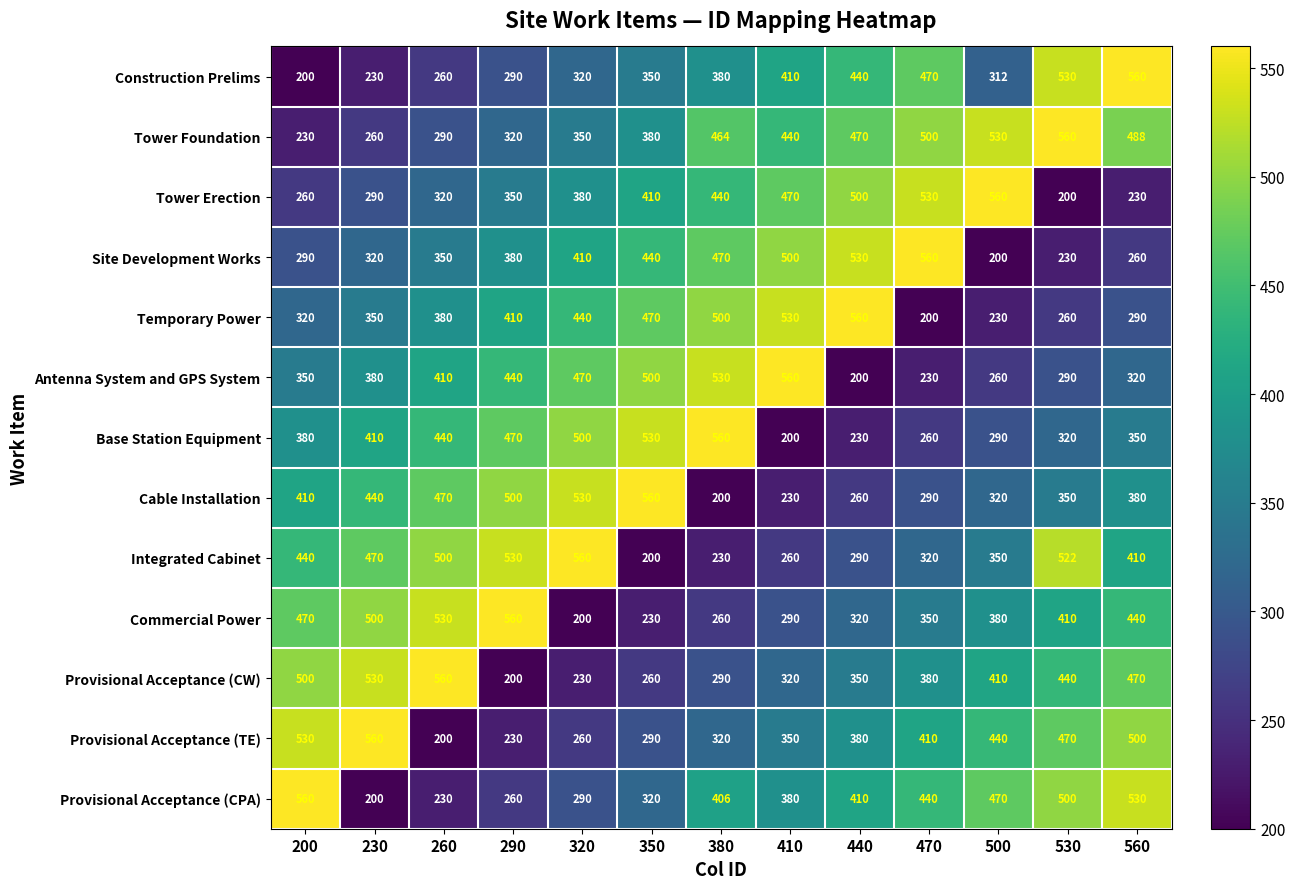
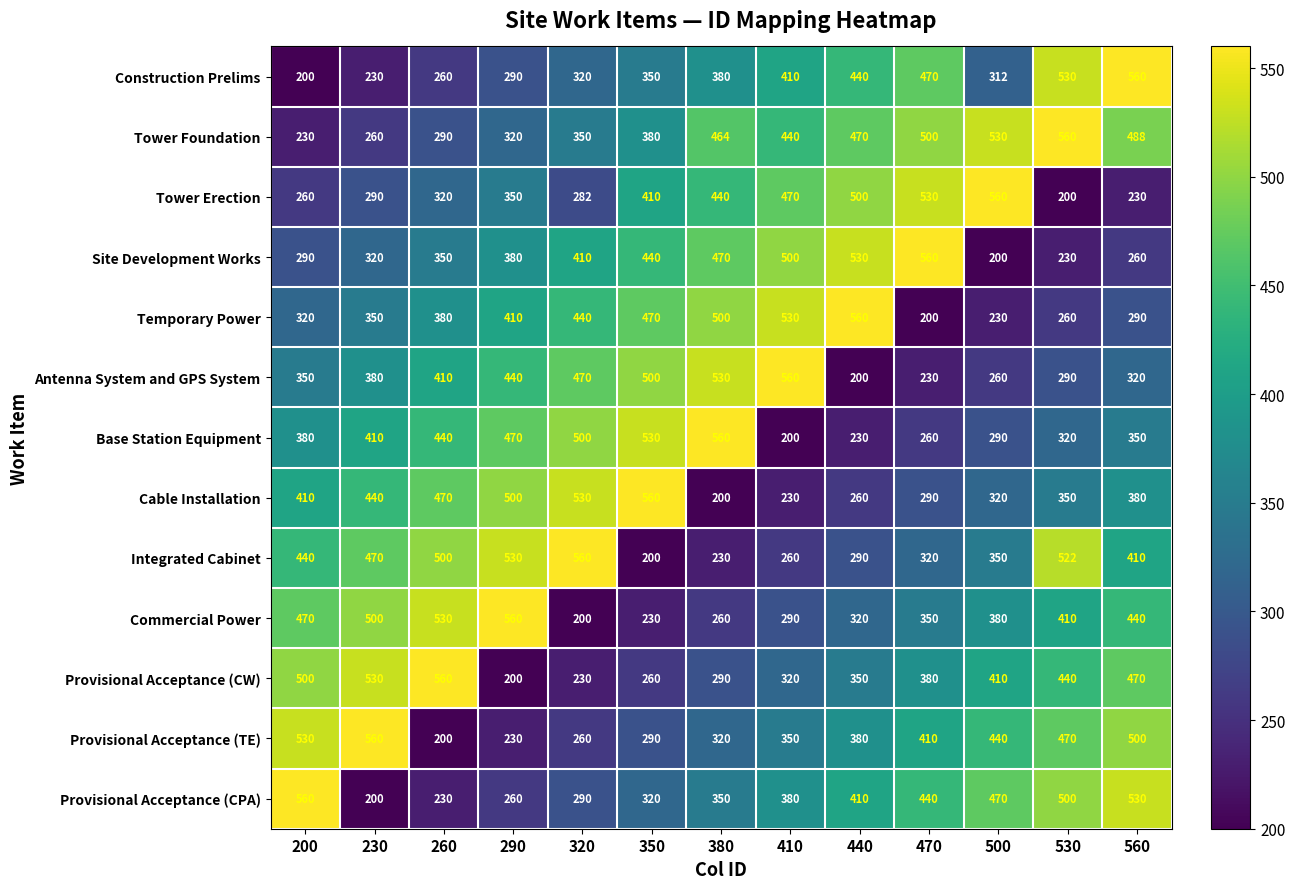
Tower Erection, 320: 380 -> 282
Provisional Acceptance (CPA), 380: 406 -> 350
